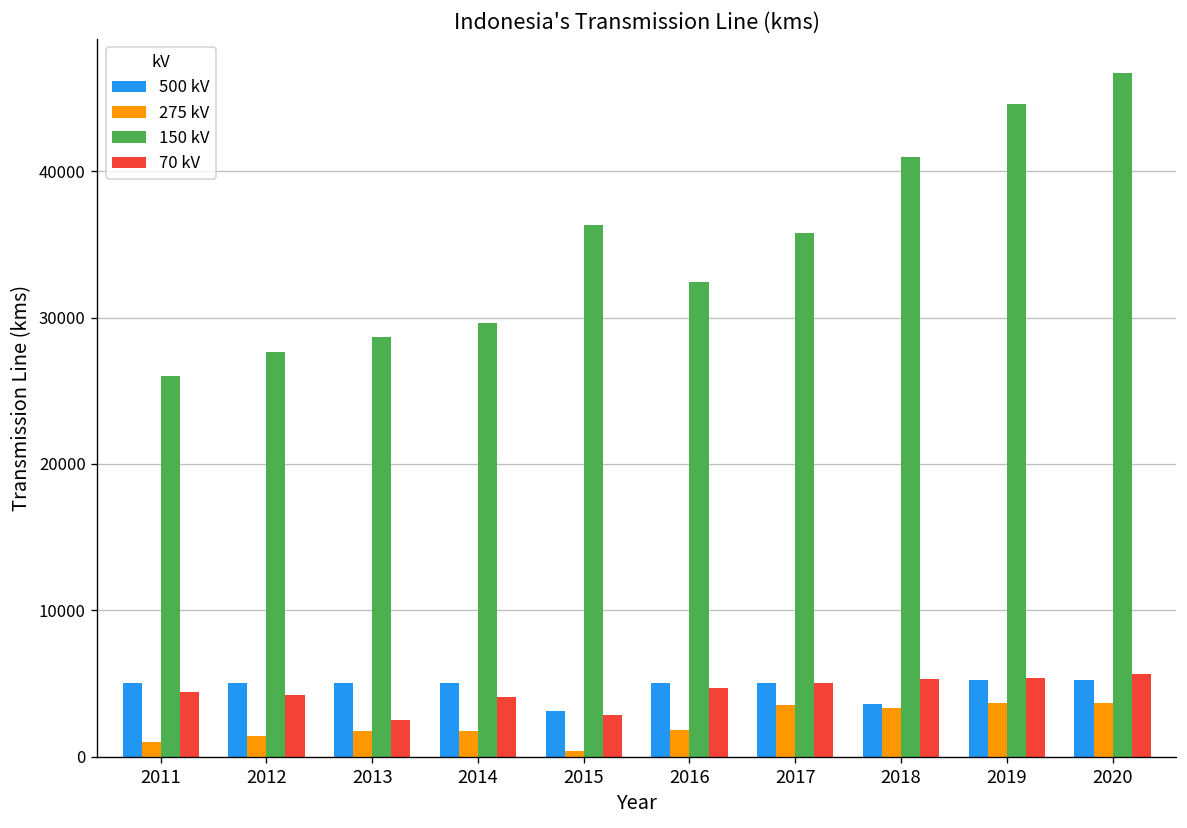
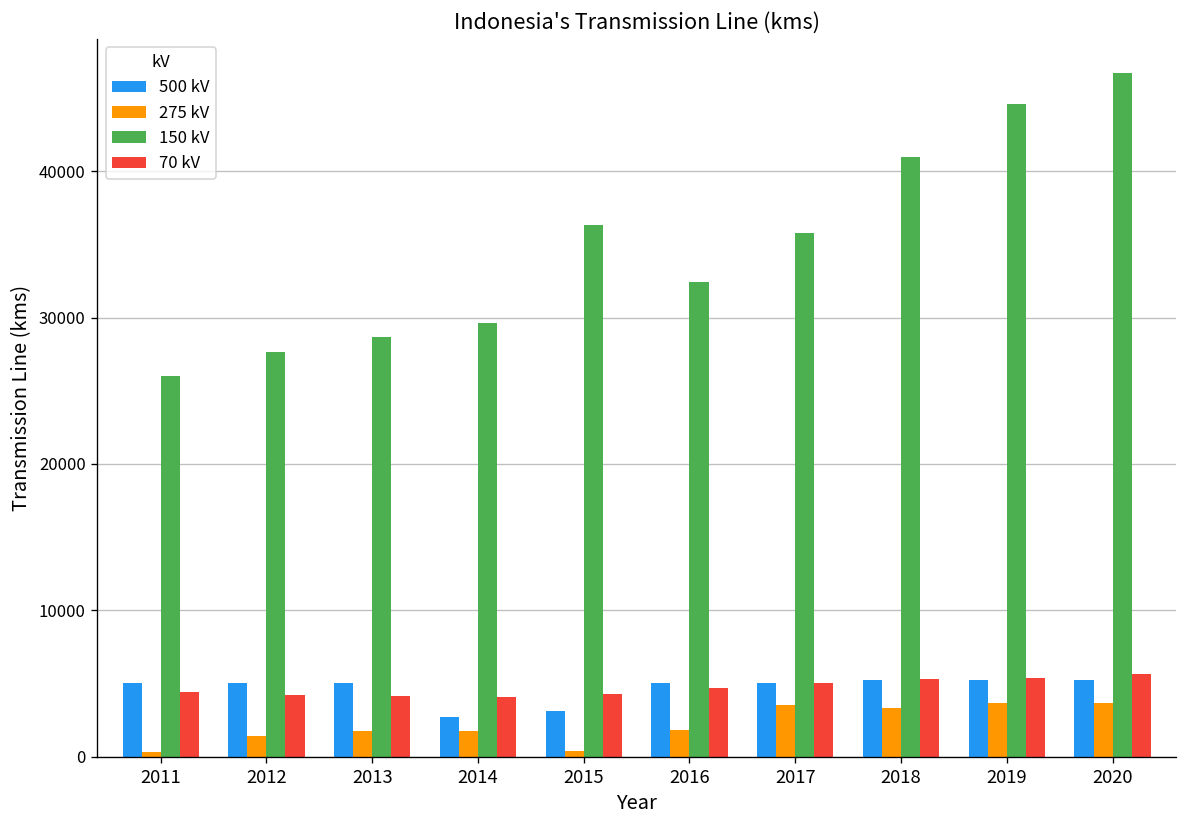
275 kV, 2011: 1000 -> 400
70 kV, 2013: 2500 -> 4100
500 kV, 2014: 5100 -> 2700
70 kV, 2015: 2900 -> 4300
500 kV, 2018: 3600 -> 5200
